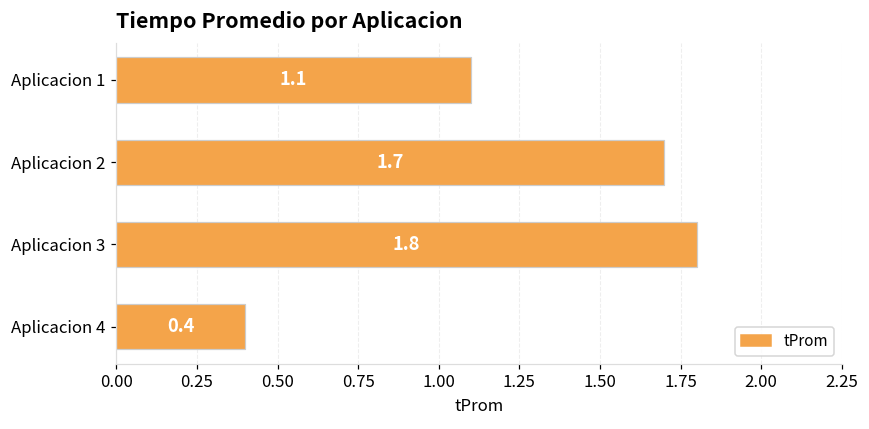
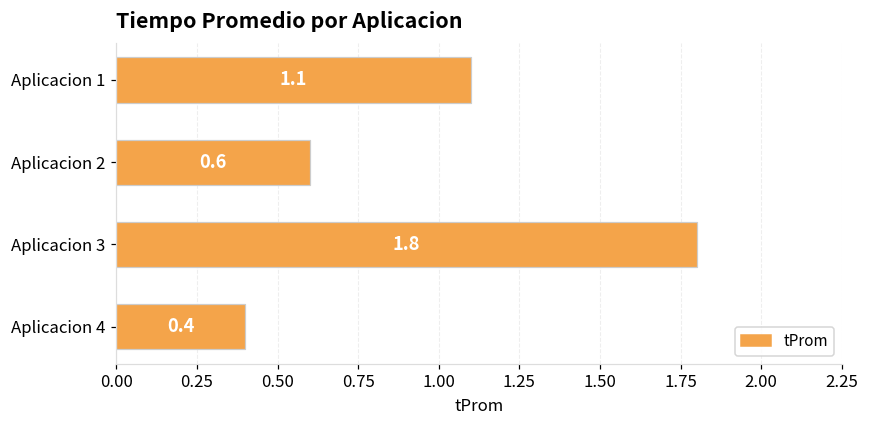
Aplicacion 2: 1.7 -> 0.6
